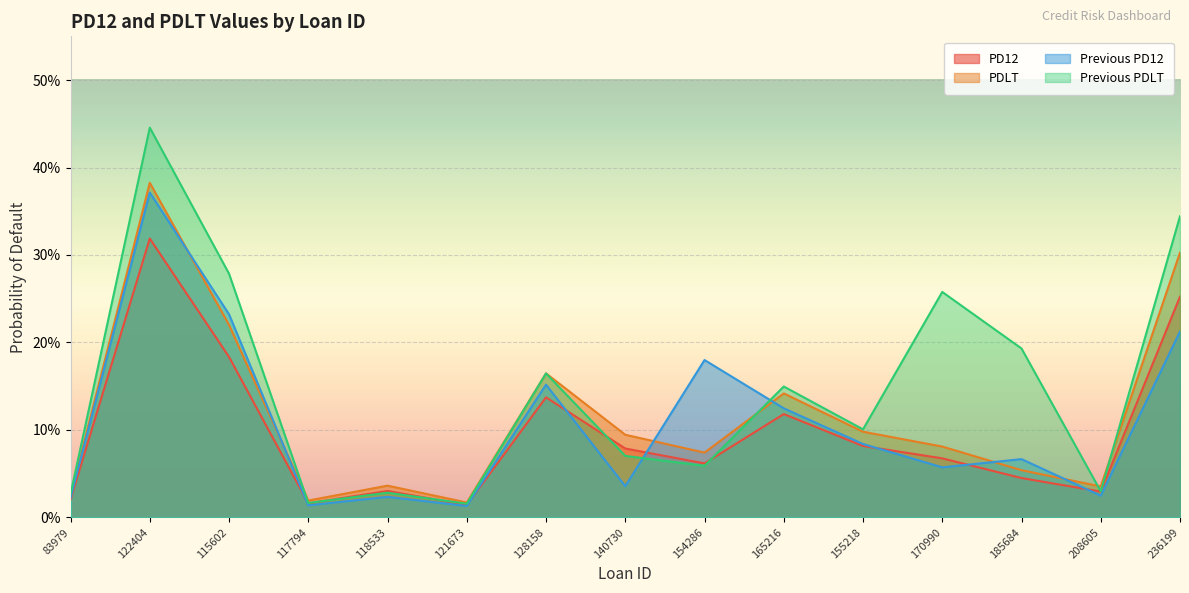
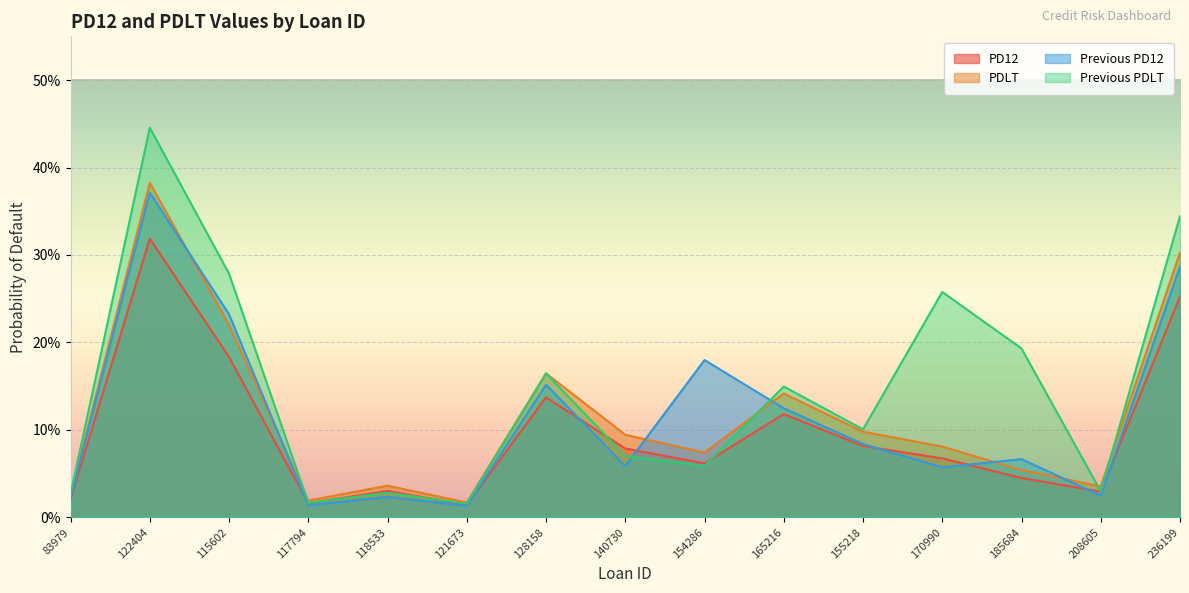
Previous PD12, 140730: 4% -> 6%
Previous PD12, 236199: 21% -> 29%
